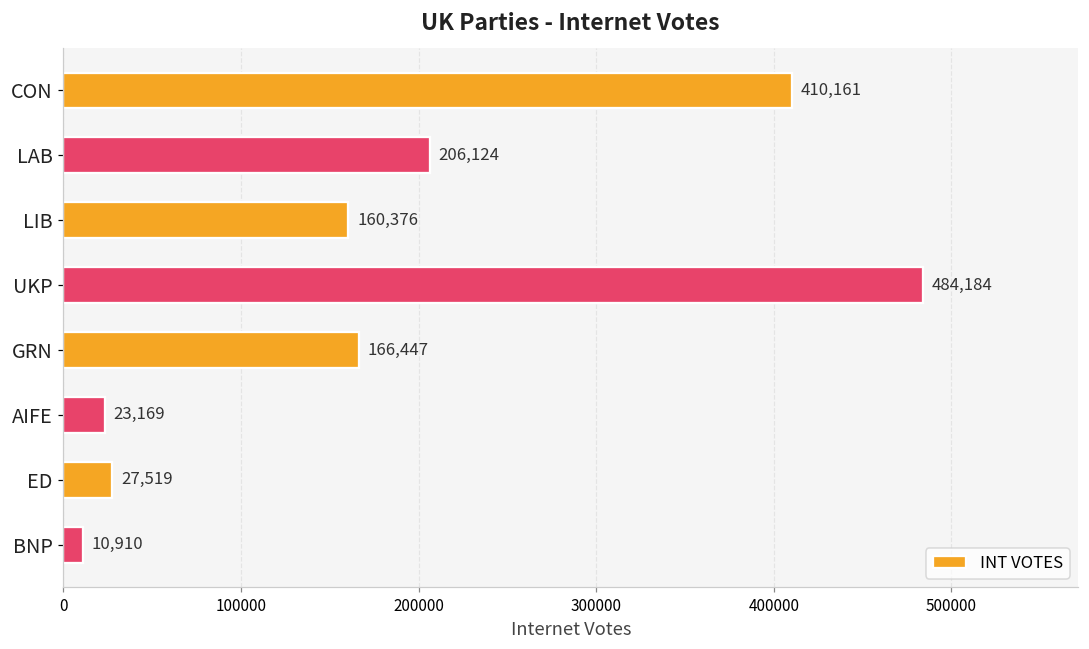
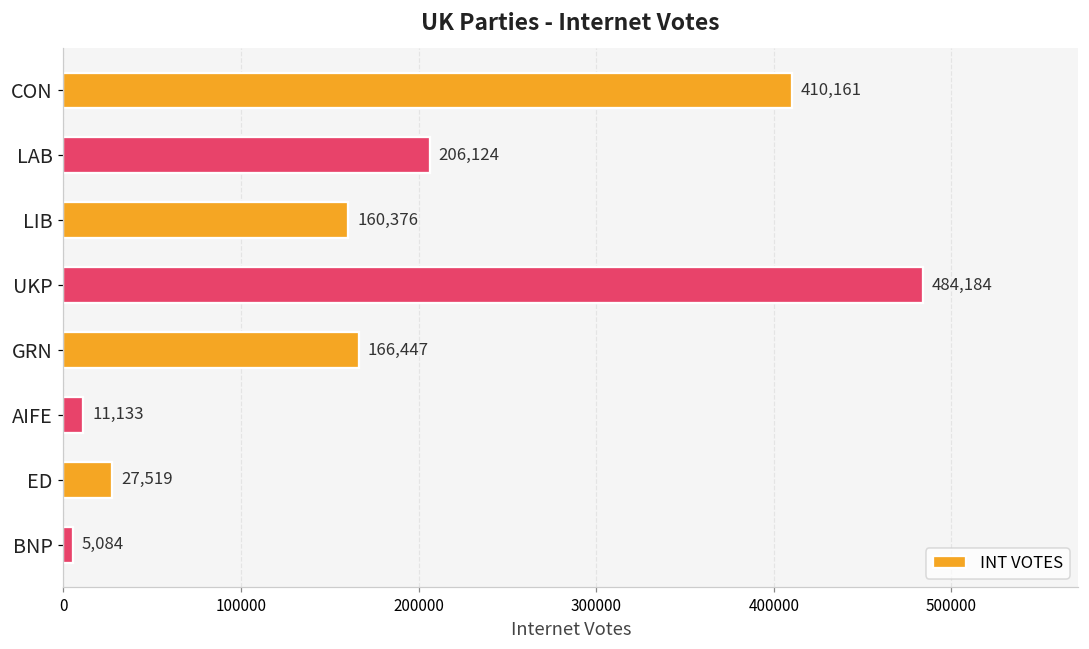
AIFE: 23,169 -> 11,133
BNP: 10,910 -> 5,084
